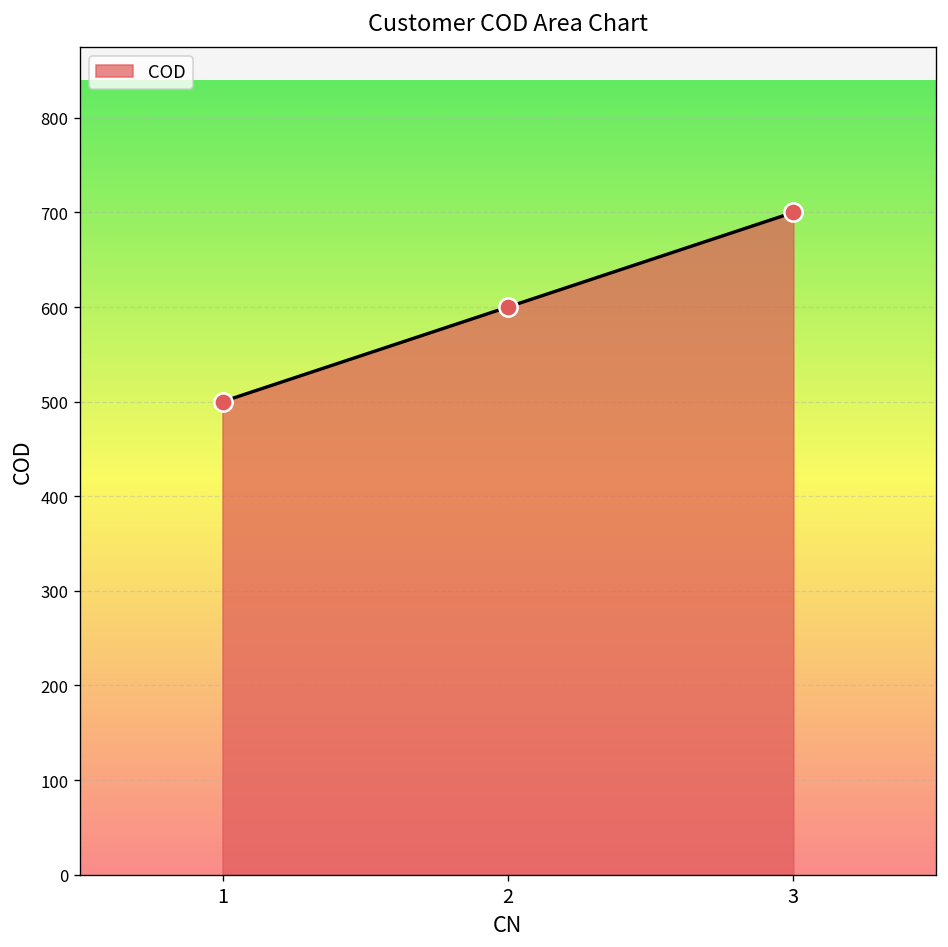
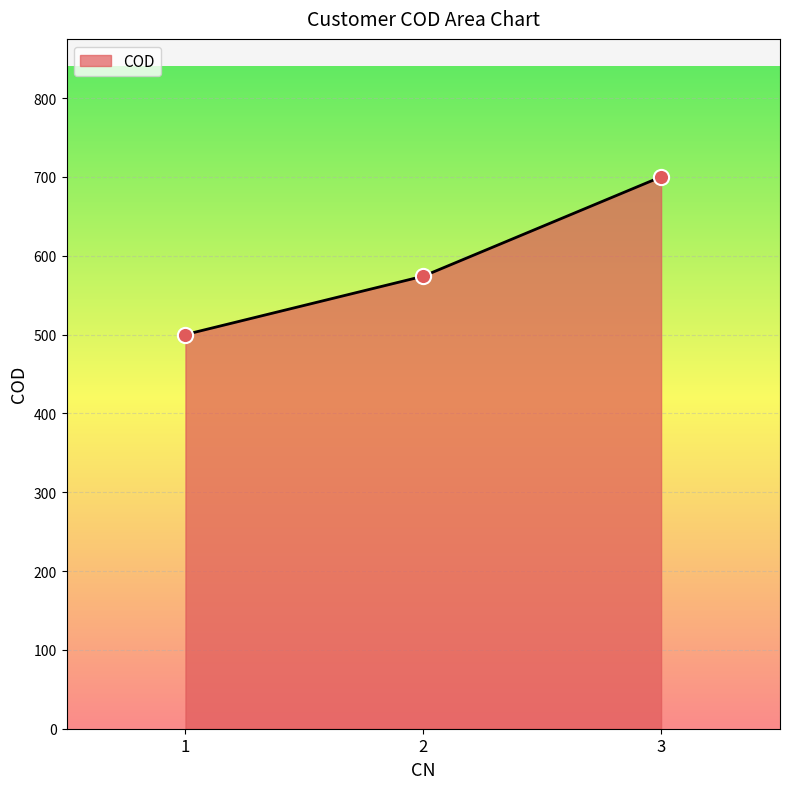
2: 600 -> 570
